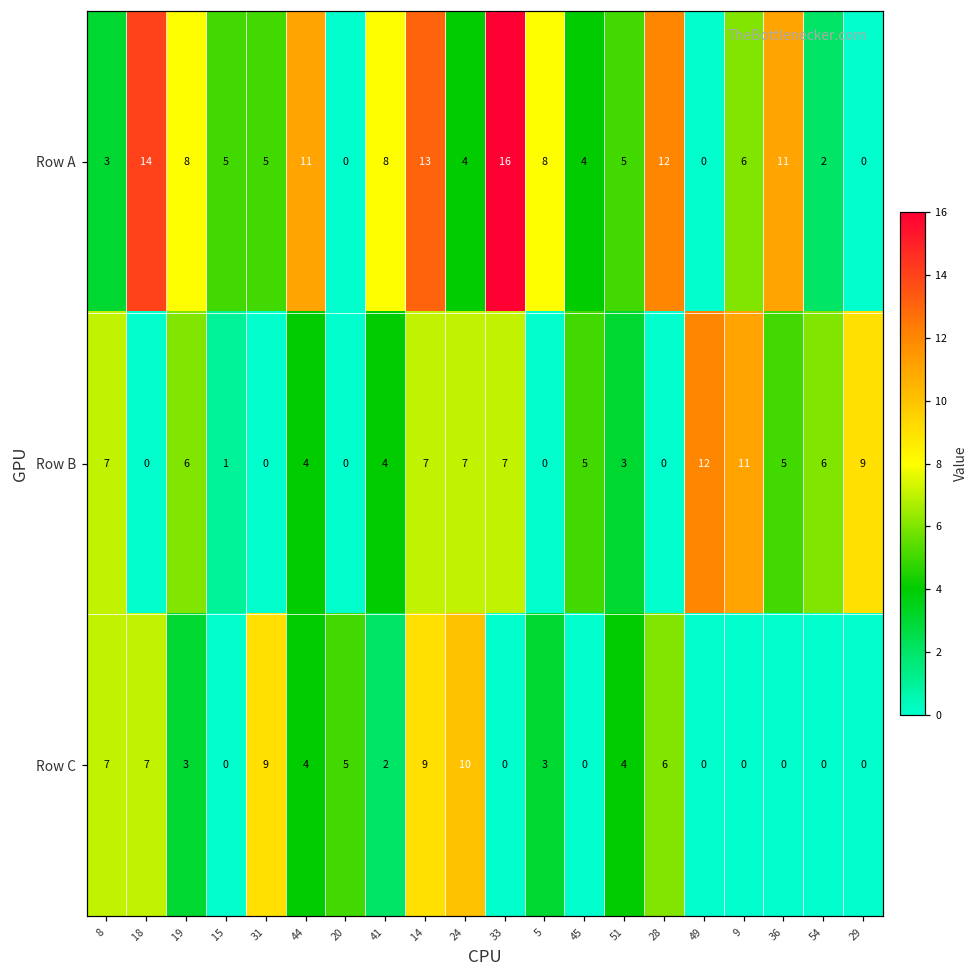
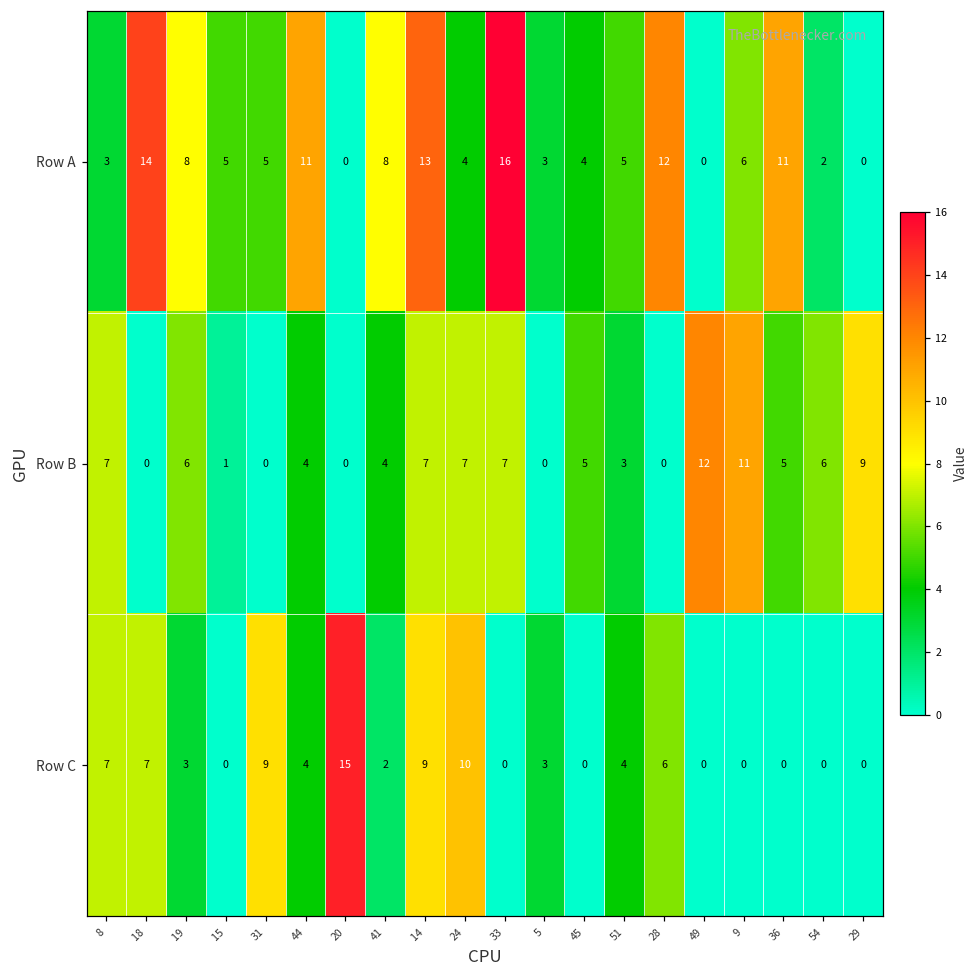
Row A, 5: 8 -> 3
Row C, 20: 5 -> 15
